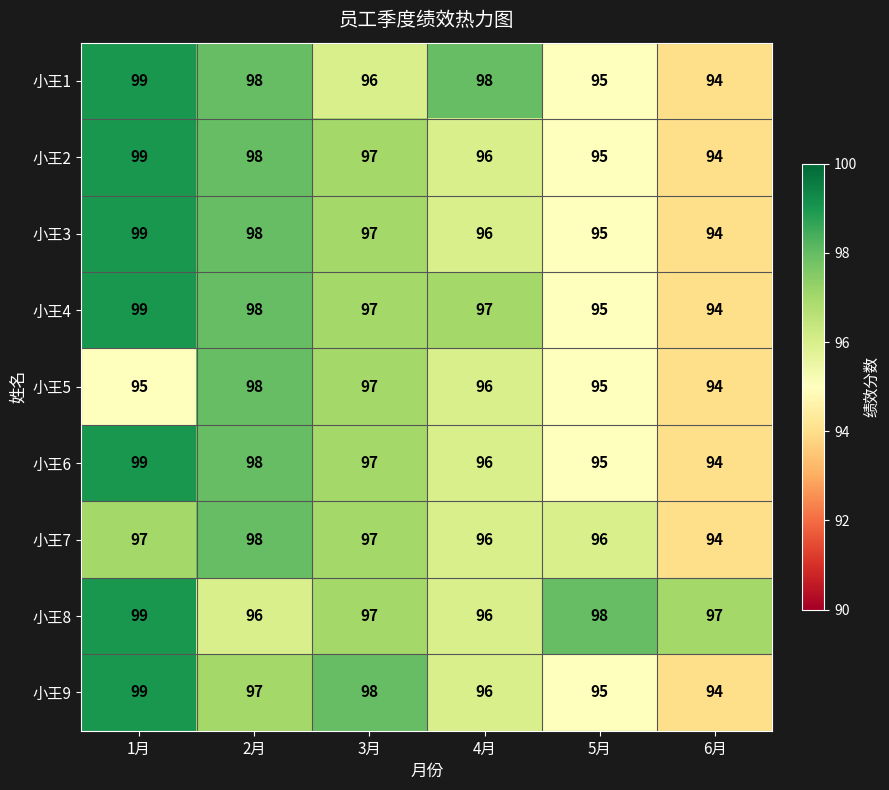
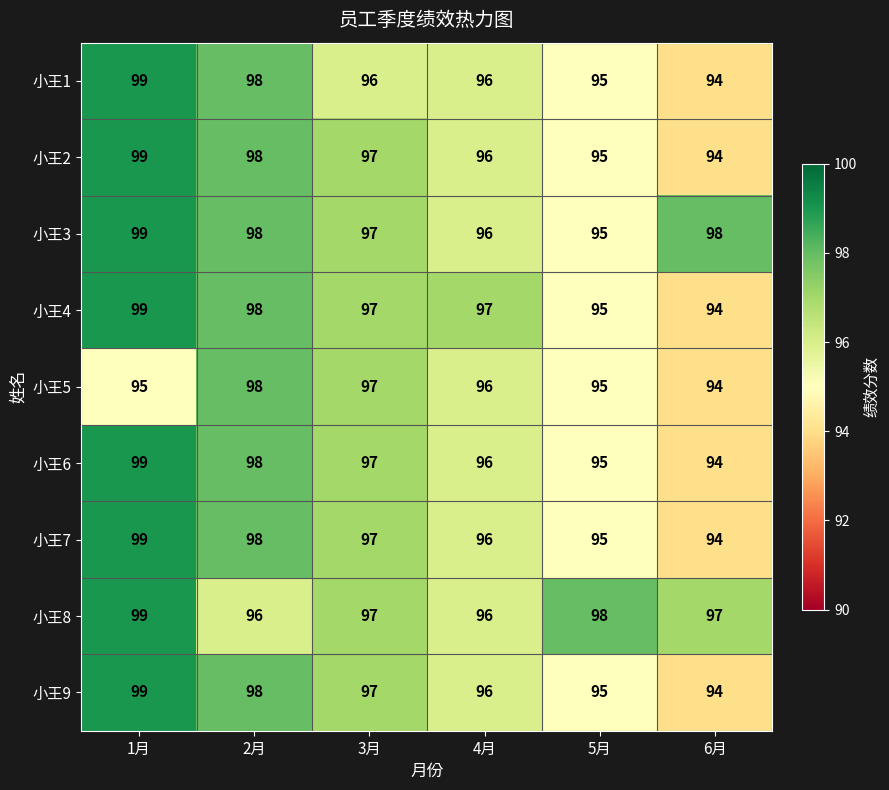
小王1, 4月: 98 -> 96
小王3, 6月: 94 -> 98
小王7, 1月: 97 -> 99
小王7, 5月: 96 -> 95
小王9, 2月: 97 -> 98
小王9, 3月: 98 -> 97
